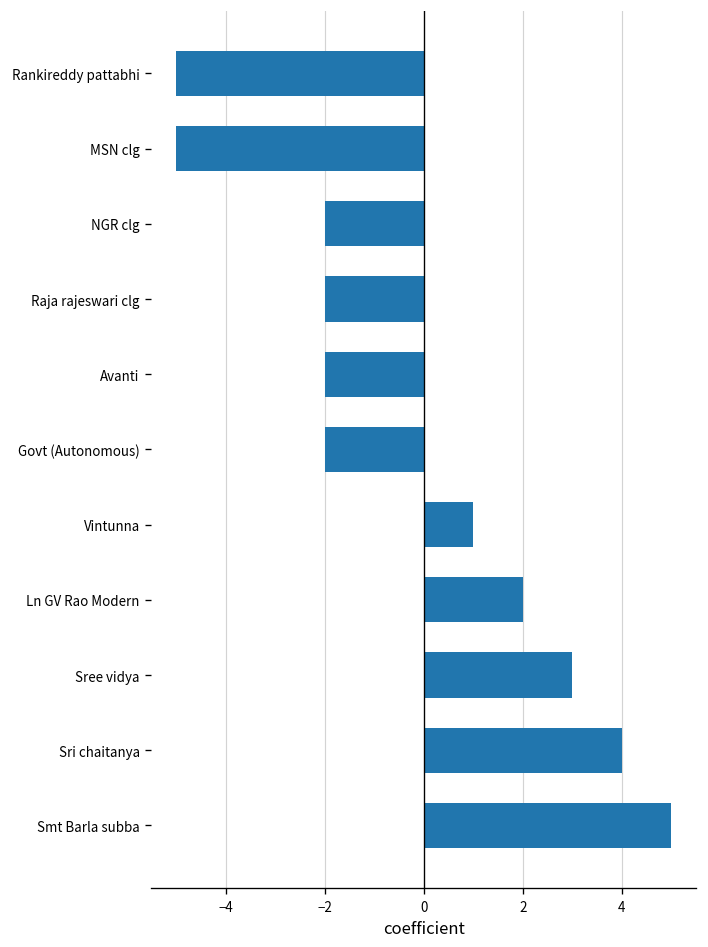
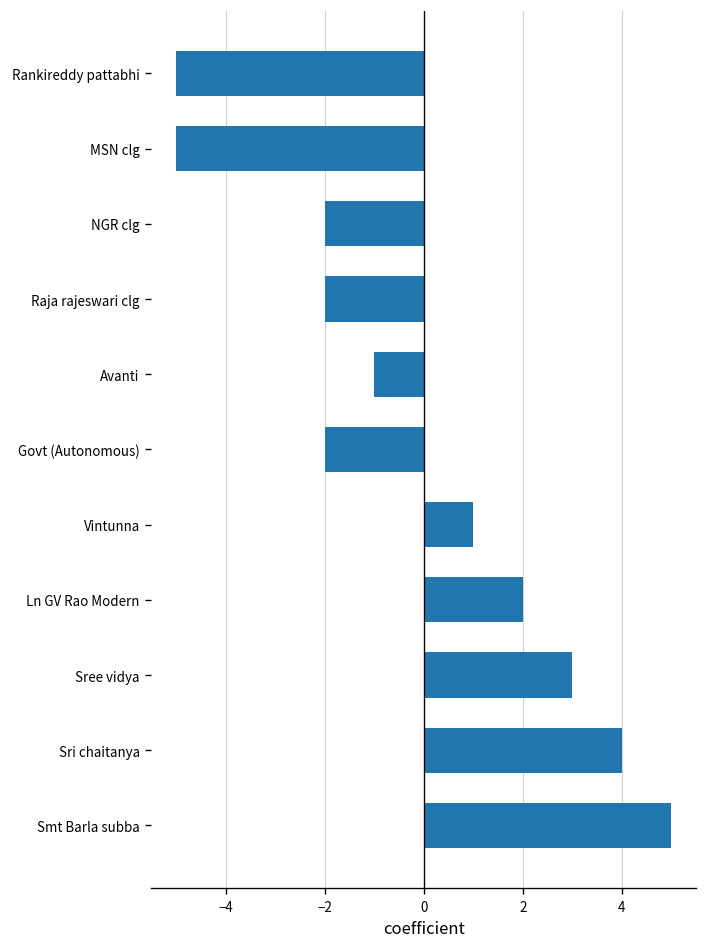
Avanti: -2.0 -> -1.0
